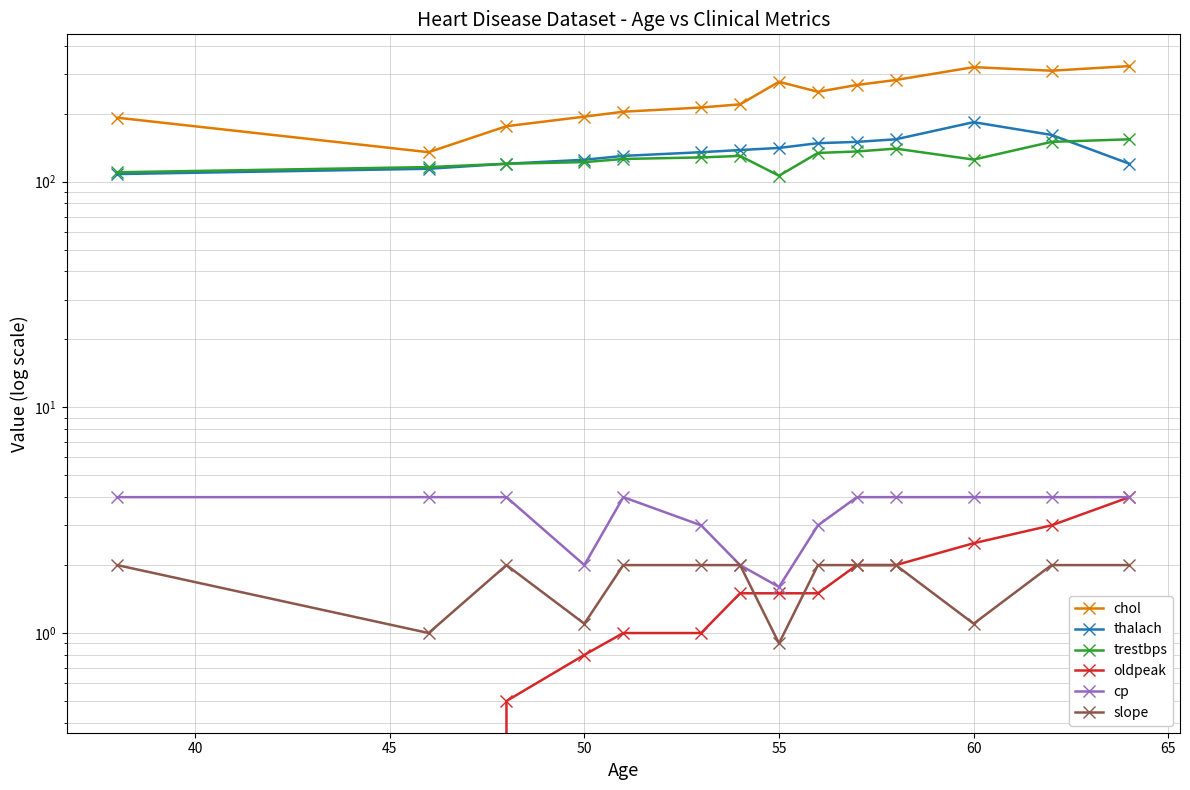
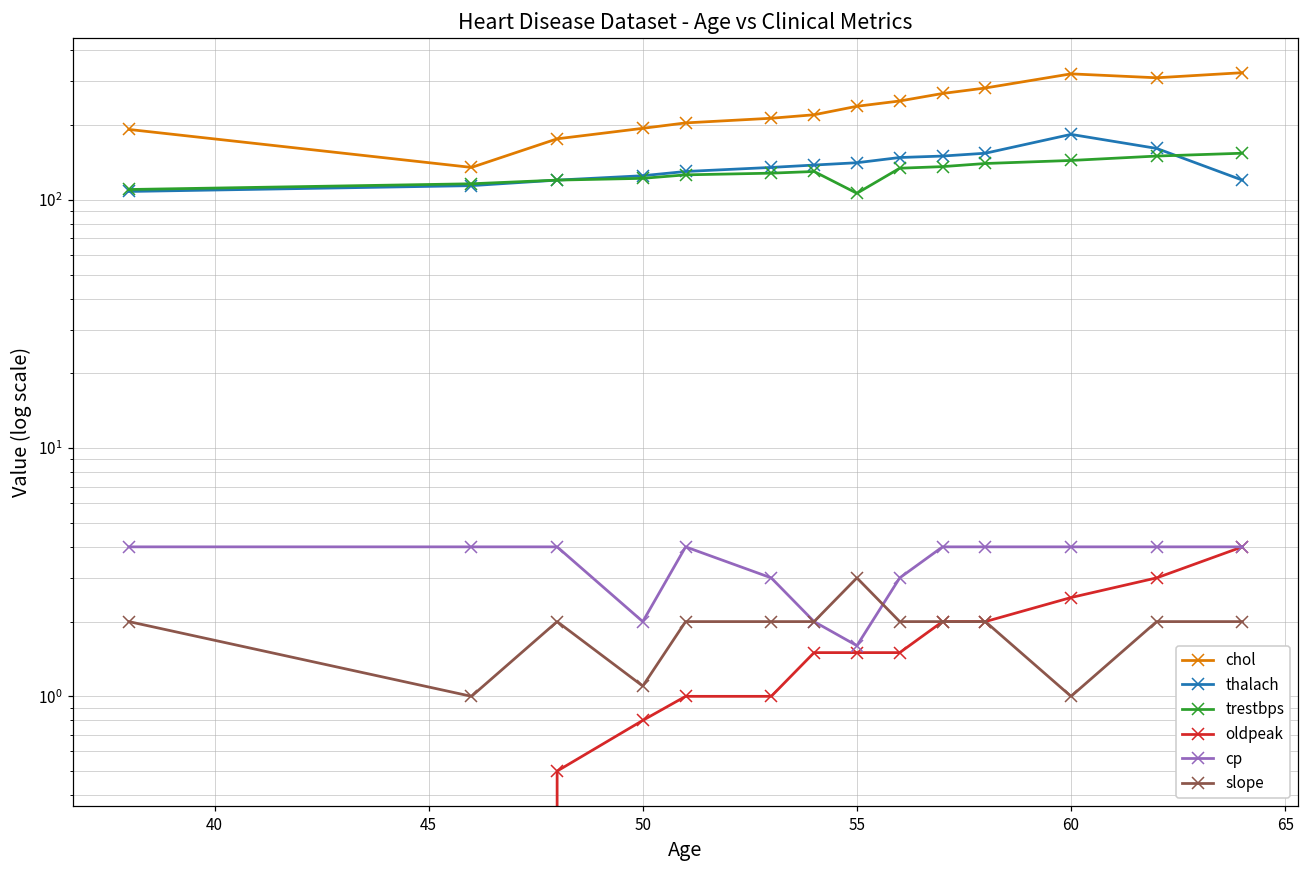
chol, 55: 280 -> 240
slope, 55: 0.9 -> 3.0
trestbps, 60: 130 -> 140
slope, 60: 1.1 -> 1.0
